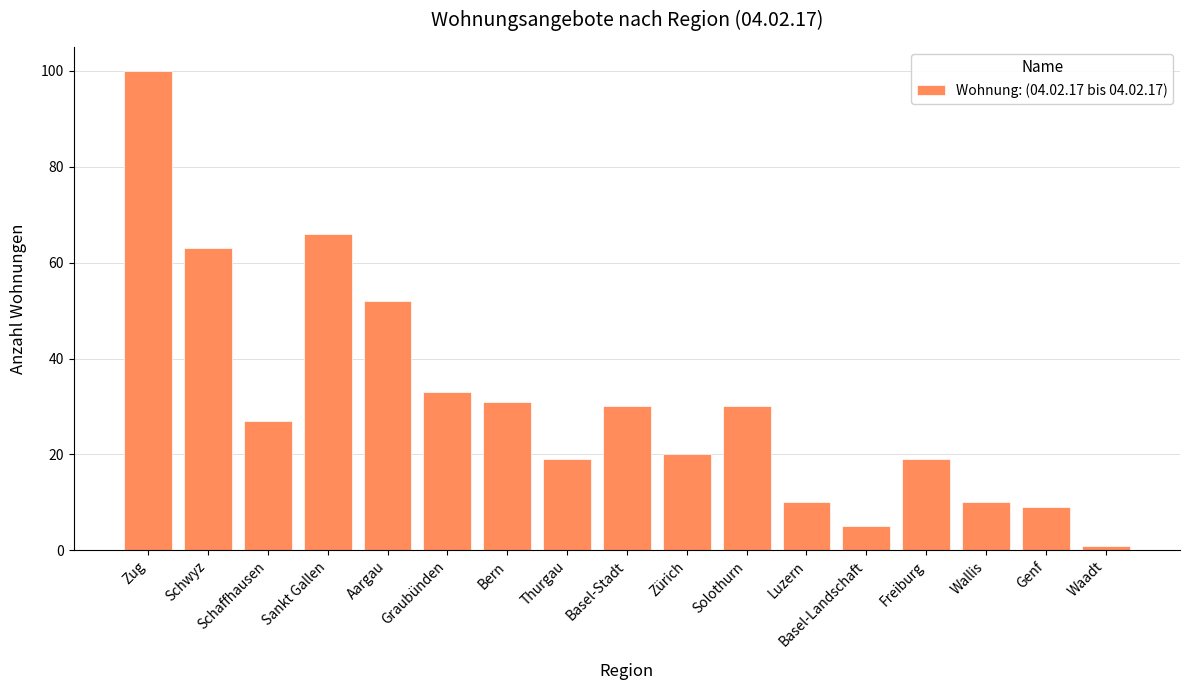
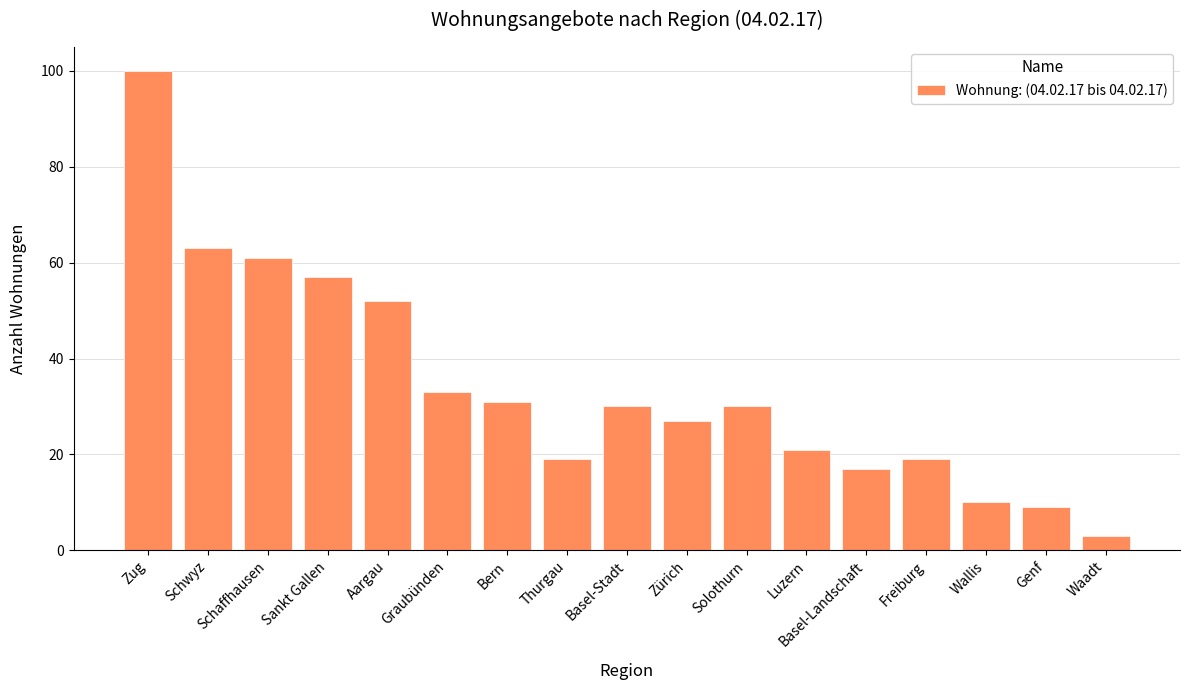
Schaffhausen: 27 -> 61
Sankt Gallen: 66 -> 57
Zürich: 20 -> 27
Luzern: 10 -> 21
Basel-Landschaft: 5 -> 17
Waadt: 1 -> 3
